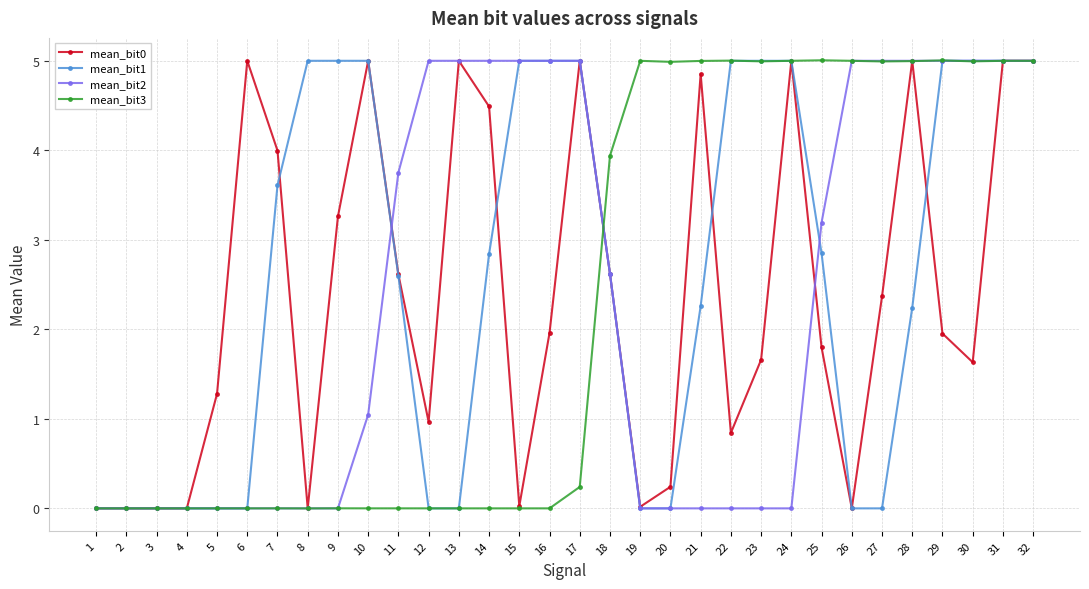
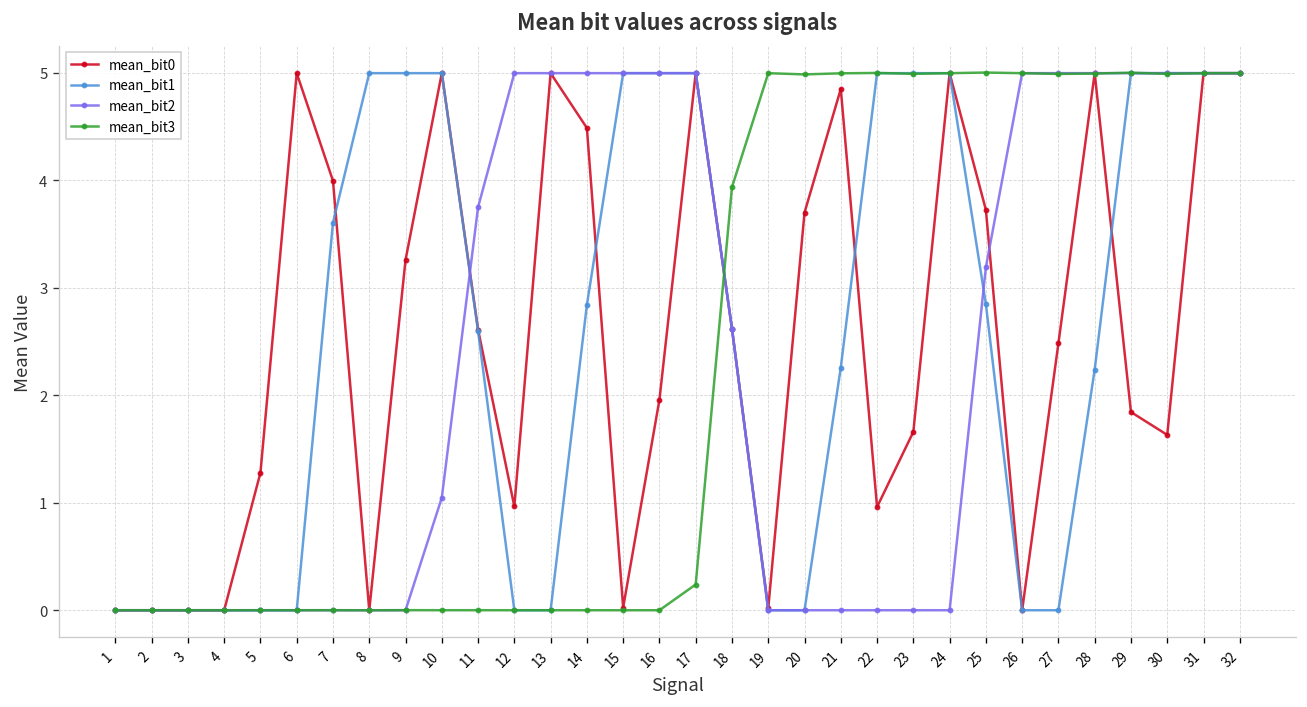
mean_bit0, 20: 0.2 -> 3.7
mean_bit0, 22: 0.8 -> 1.0
mean_bit0, 25: 1.8 -> 3.7
mean_bit0, 27: 2.4 -> 2.5
mean_bit0, 29: 2.0 -> 1.8
